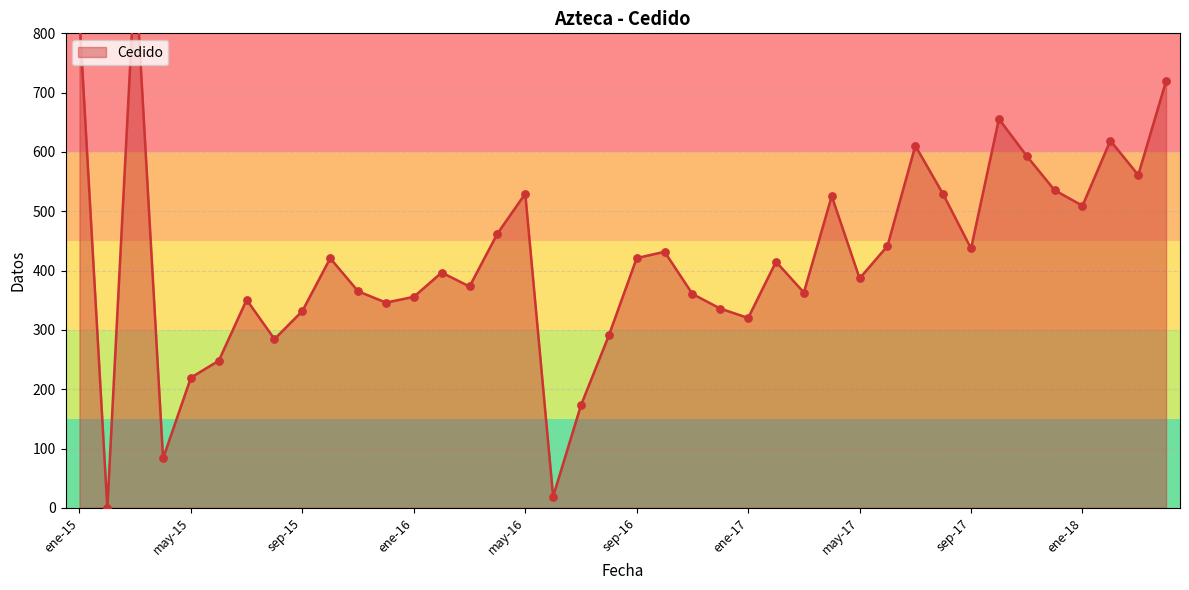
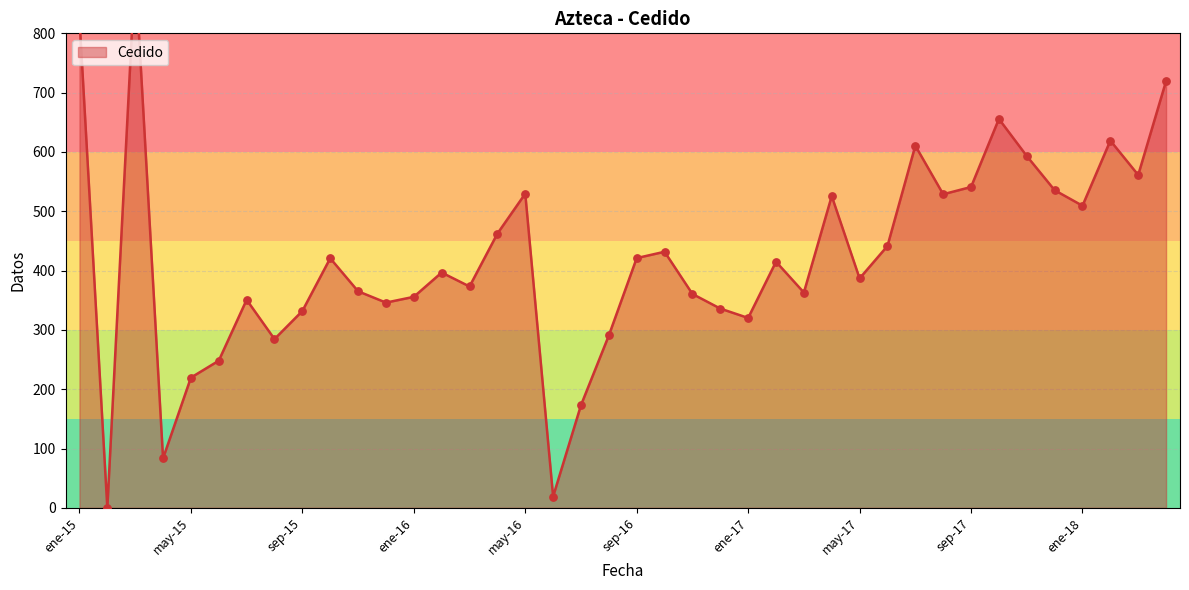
sep-17: 440 -> 540
